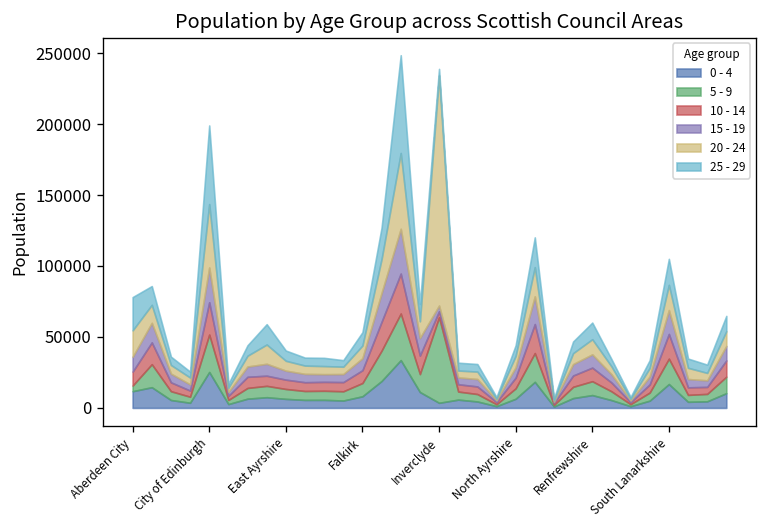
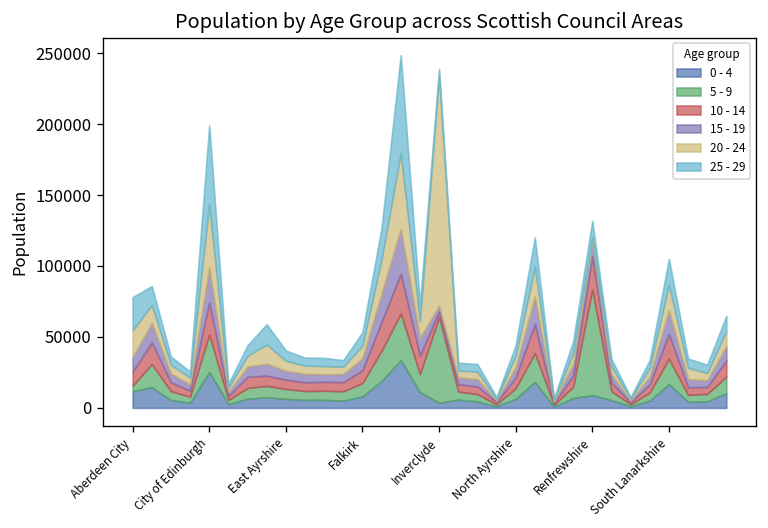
5 - 9, Renfrewshire: 10000 -> 74000
10 - 14, Renfrewshire: 10000 -> 24000
20 - 24, Renfrewshire: 11000 -> 4000
